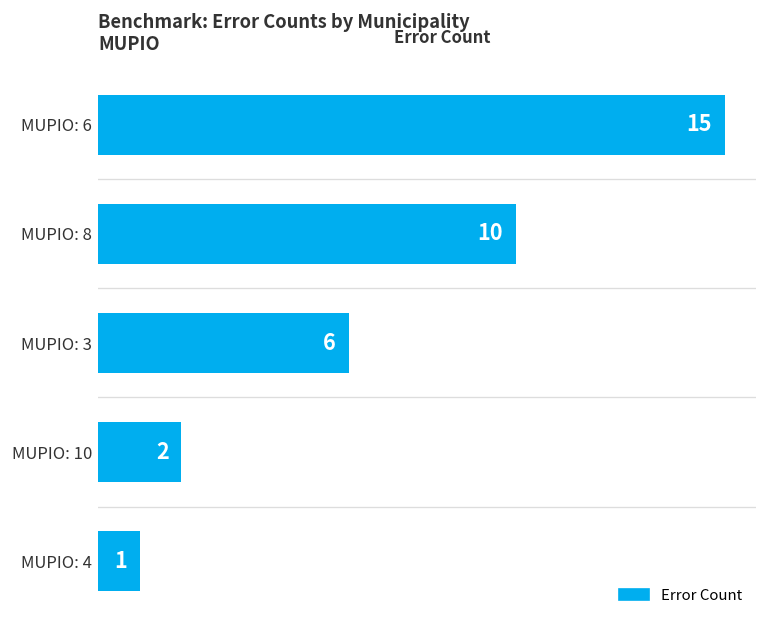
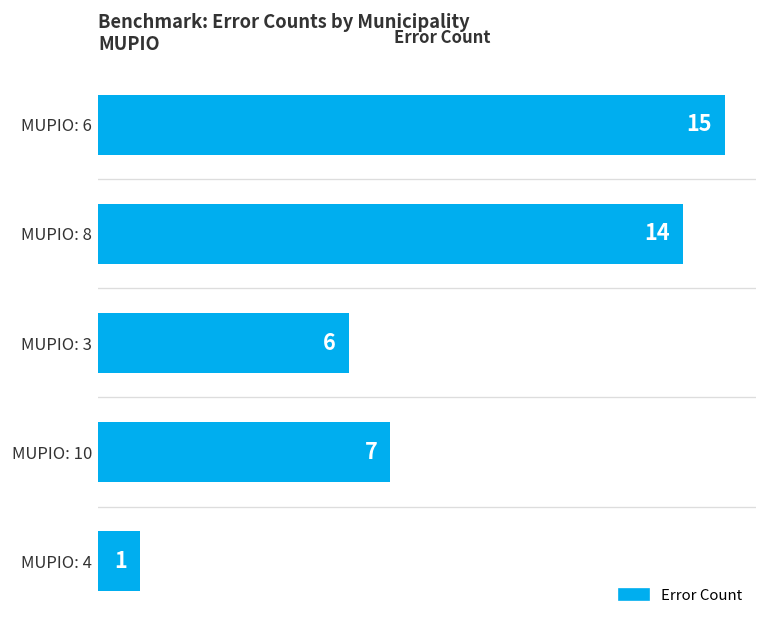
MUPIO: 8: 10 -> 14
MUPIO: 10: 2 -> 7
